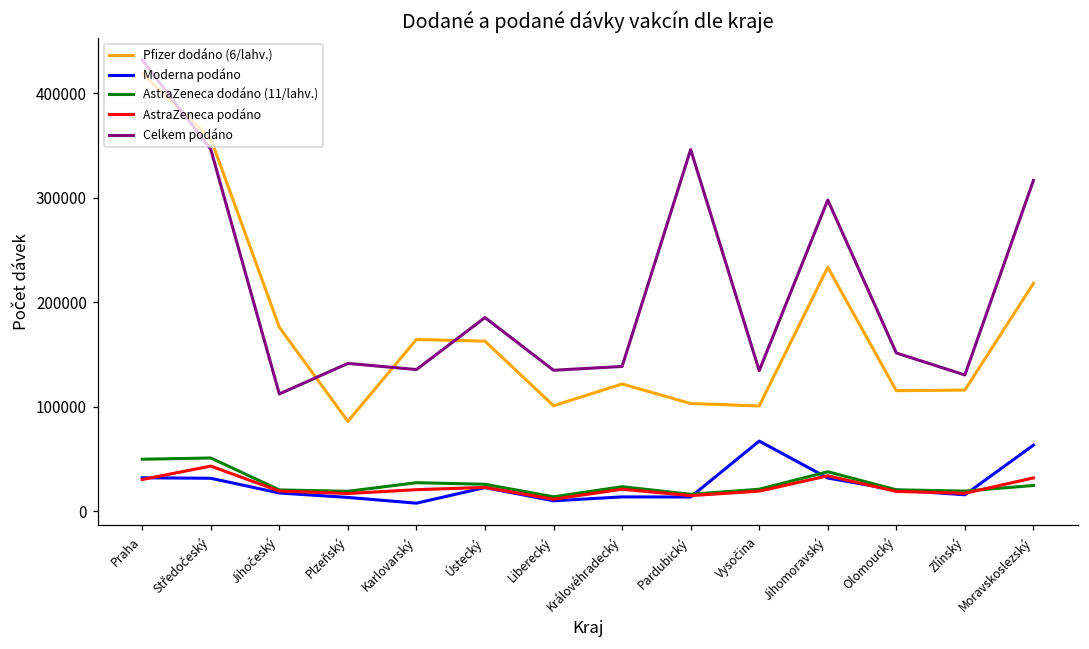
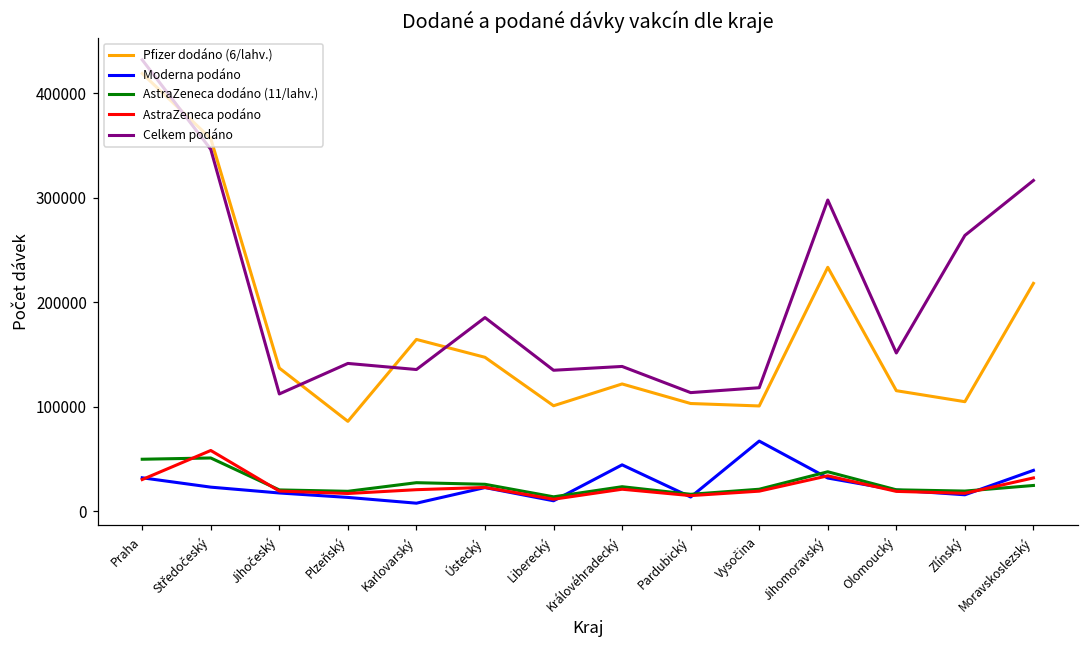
Moderna podáno, Středočeský: 30000 -> 20000
AstraZeneca podáno, Středočeský: 40000 -> 60000
Pfizer dodáno (6/lahv.), Jihočeský: 180000 -> 140000
Pfizer dodáno (6/lahv.), Ústecký: 160000 -> 150000
Moderna podáno, Královéhradecký: 10000 -> 40000
Celkem podáno, Pardubický: 350000 -> 110000
Celkem podáno, Vysočina: 130000 -> 120000
Pfizer dodáno (6/lahv.), Zlínský: 120000 -> 100000
Celkem podáno, Zlínský: 130000 -> 260000
Moderna podáno, Moravskoslezský: 60000 -> 40000
